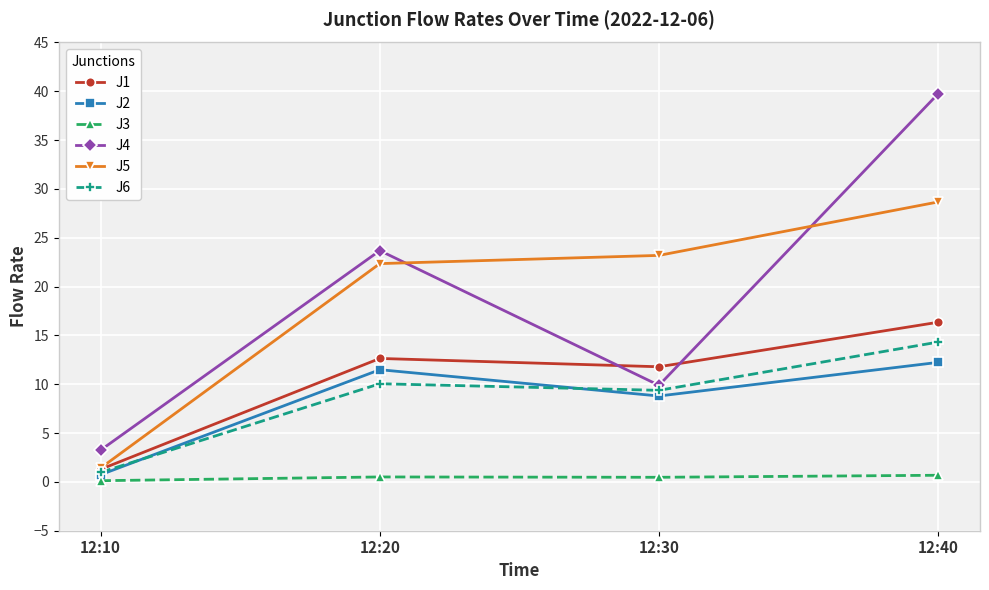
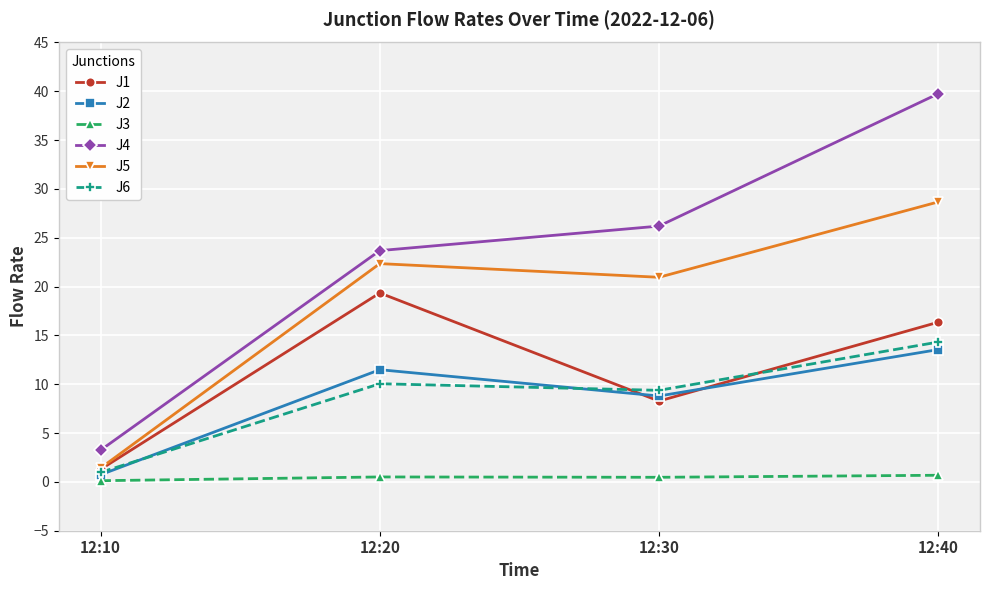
J1, 12:20: 13 -> 19
J1, 12:30: 12 -> 8
J4, 12:30: 10 -> 26
J5, 12:30: 23 -> 21
J2, 12:40: 12 -> 14
